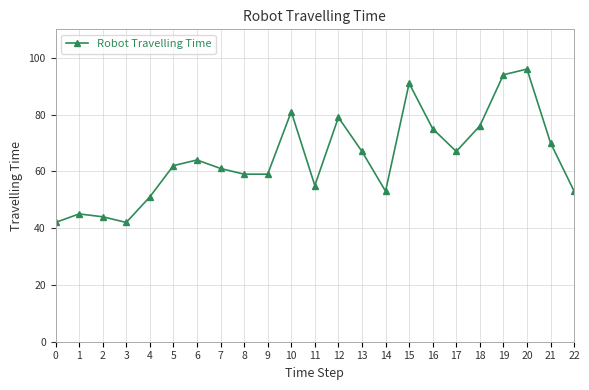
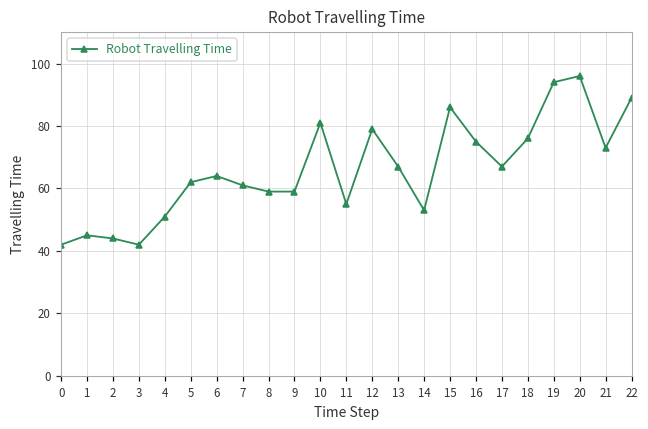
15: 91 -> 86
21: 70 -> 73
22: 53 -> 89
